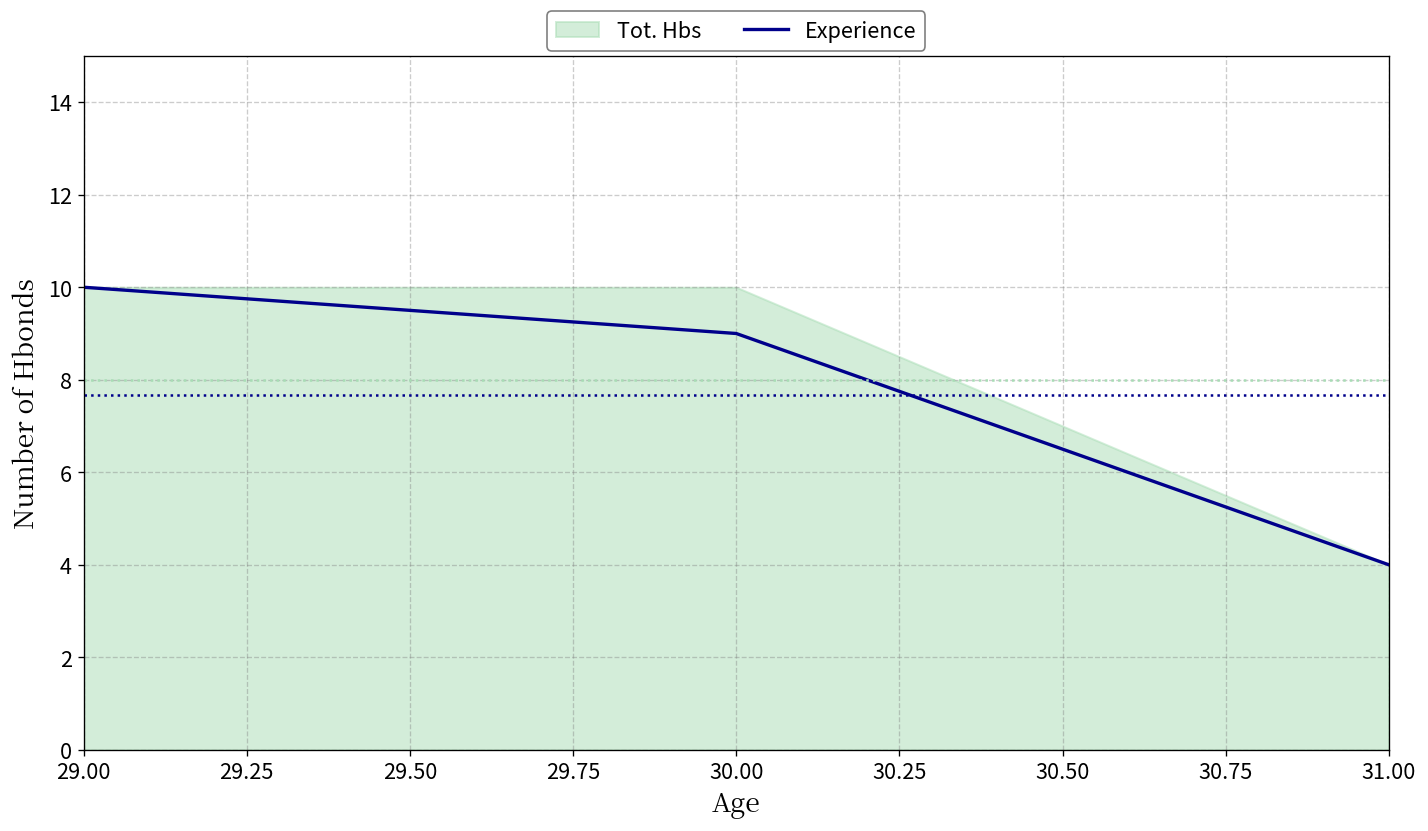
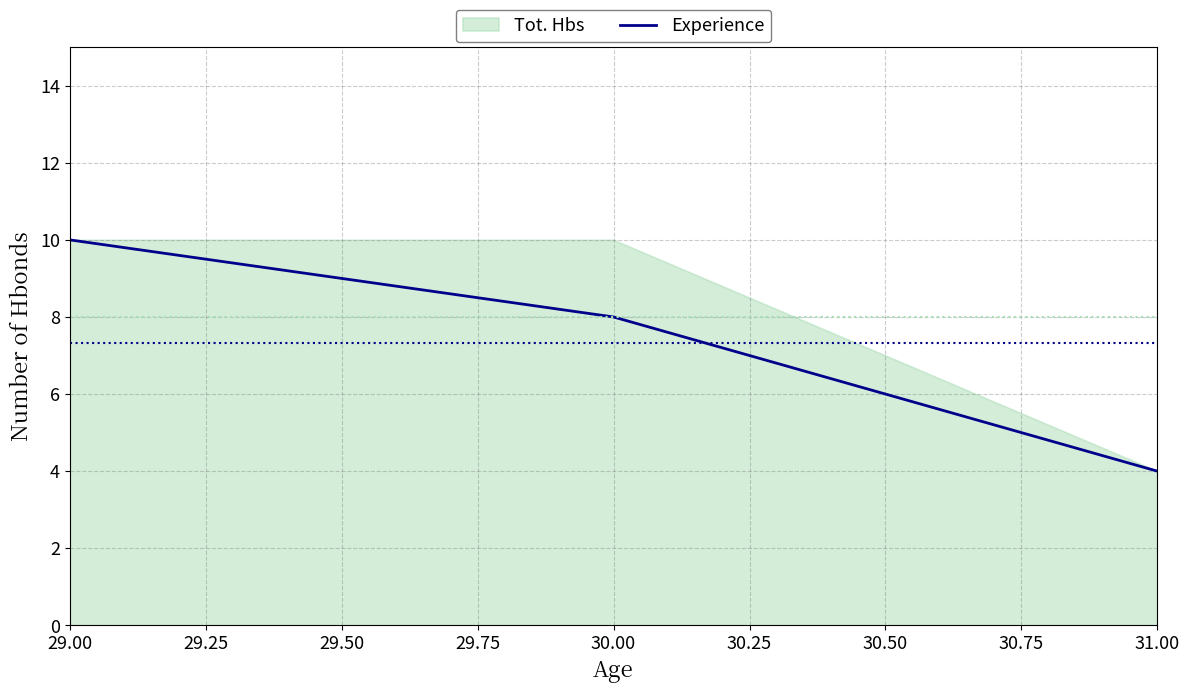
Experience, 30.00: 9 -> 8
